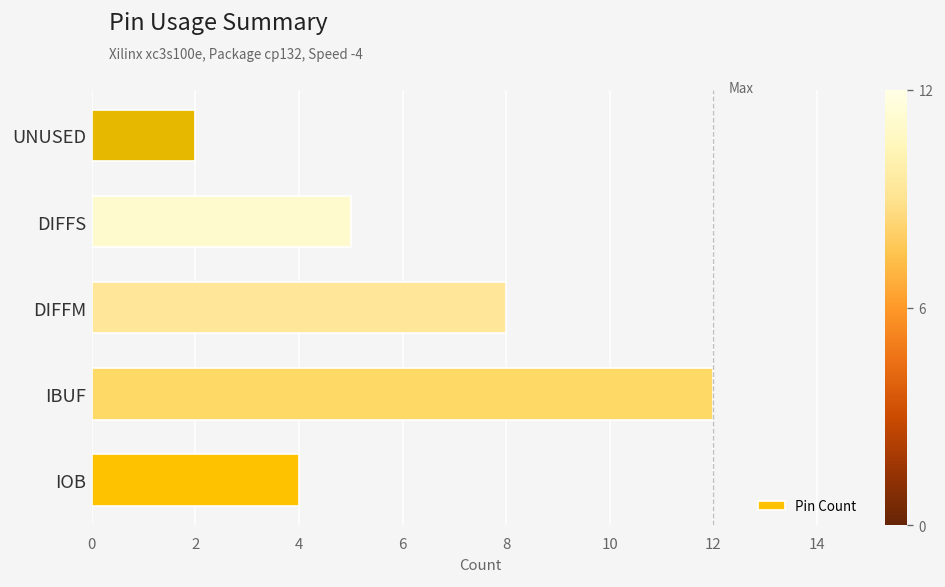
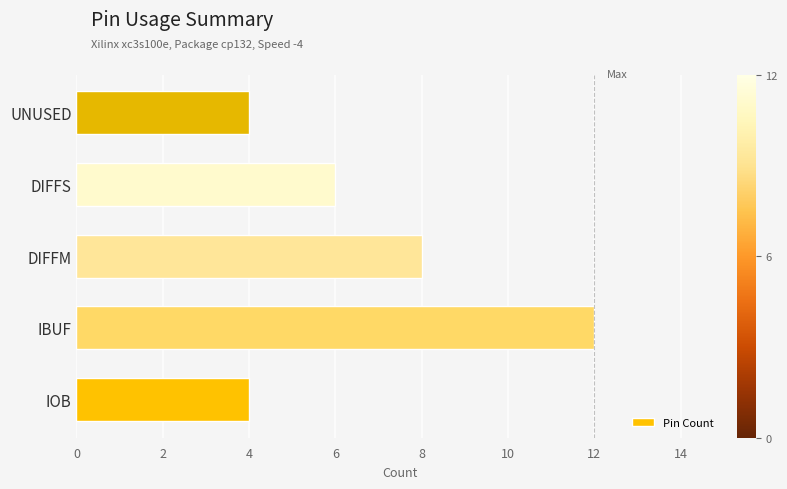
UNUSED: 2 -> 4
DIFFS: 5 -> 6
